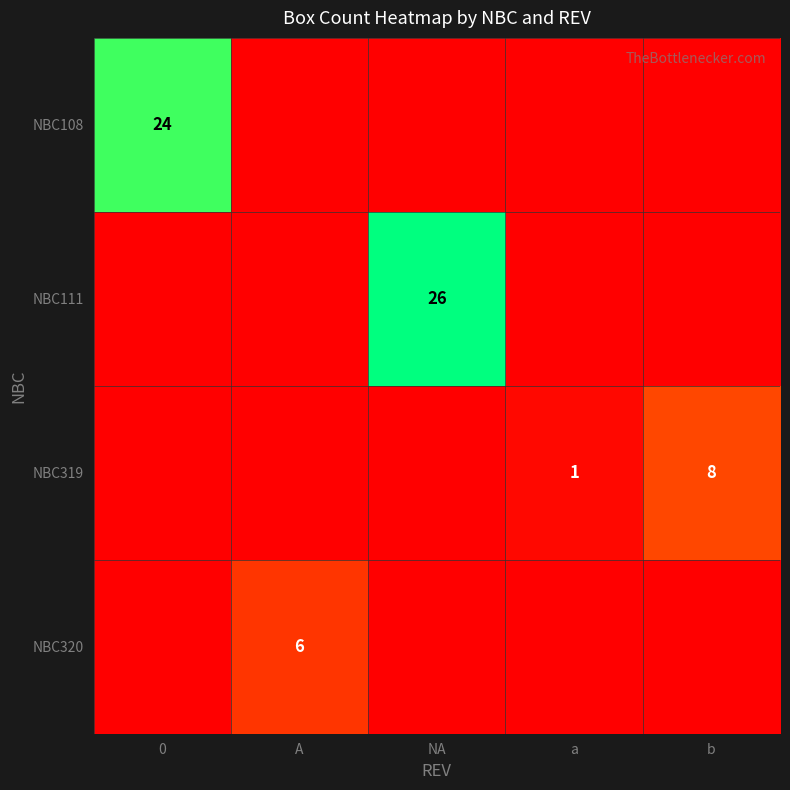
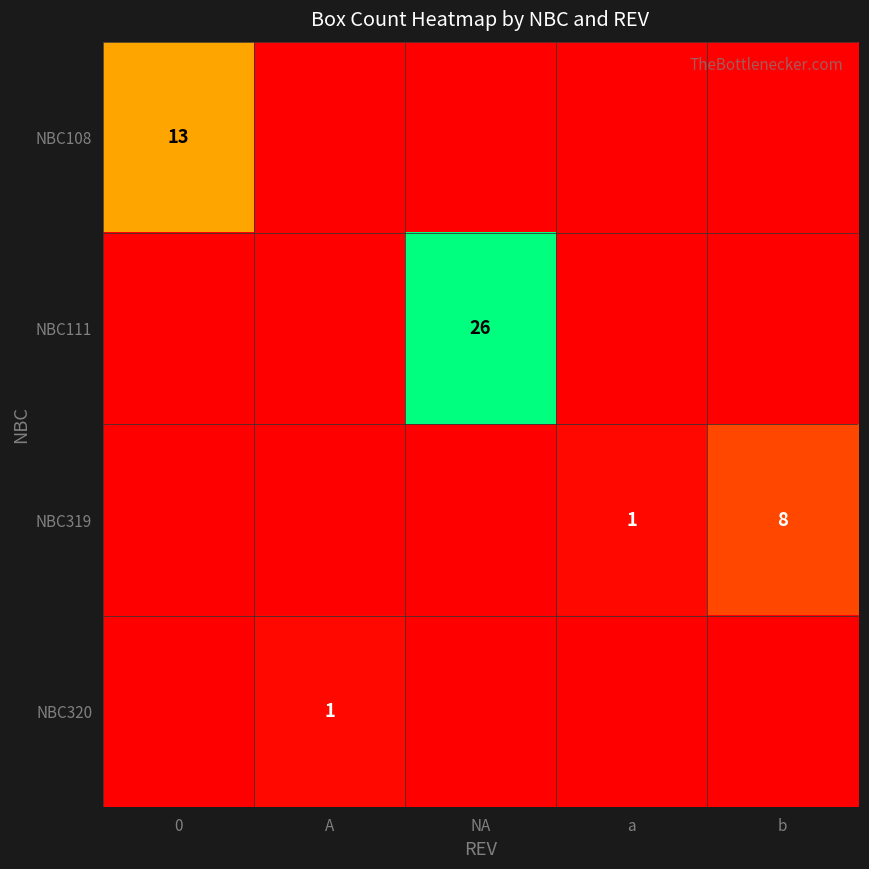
NBC108, 0: 24 -> 13
NBC320, A: 6 -> 1
